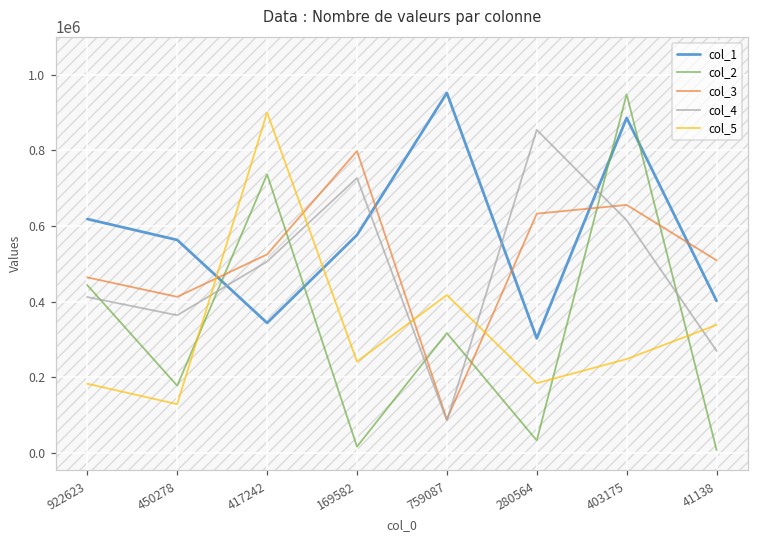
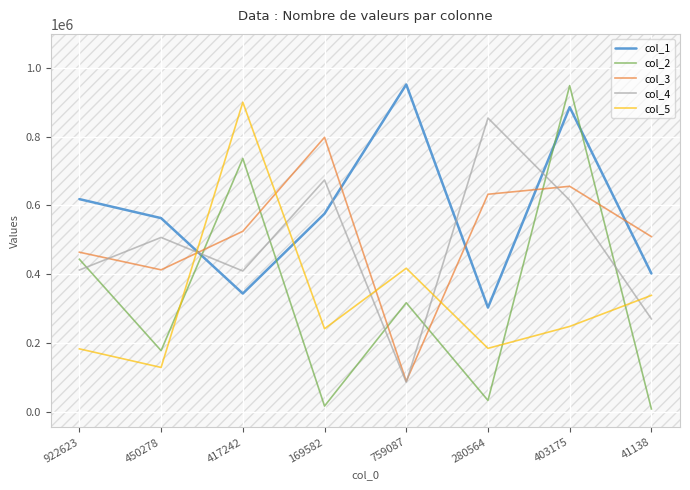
col_4, 450278: 360000 -> 510000
col_4, 417242: 510000 -> 410000
col_4, 169582: 730000 -> 670000
